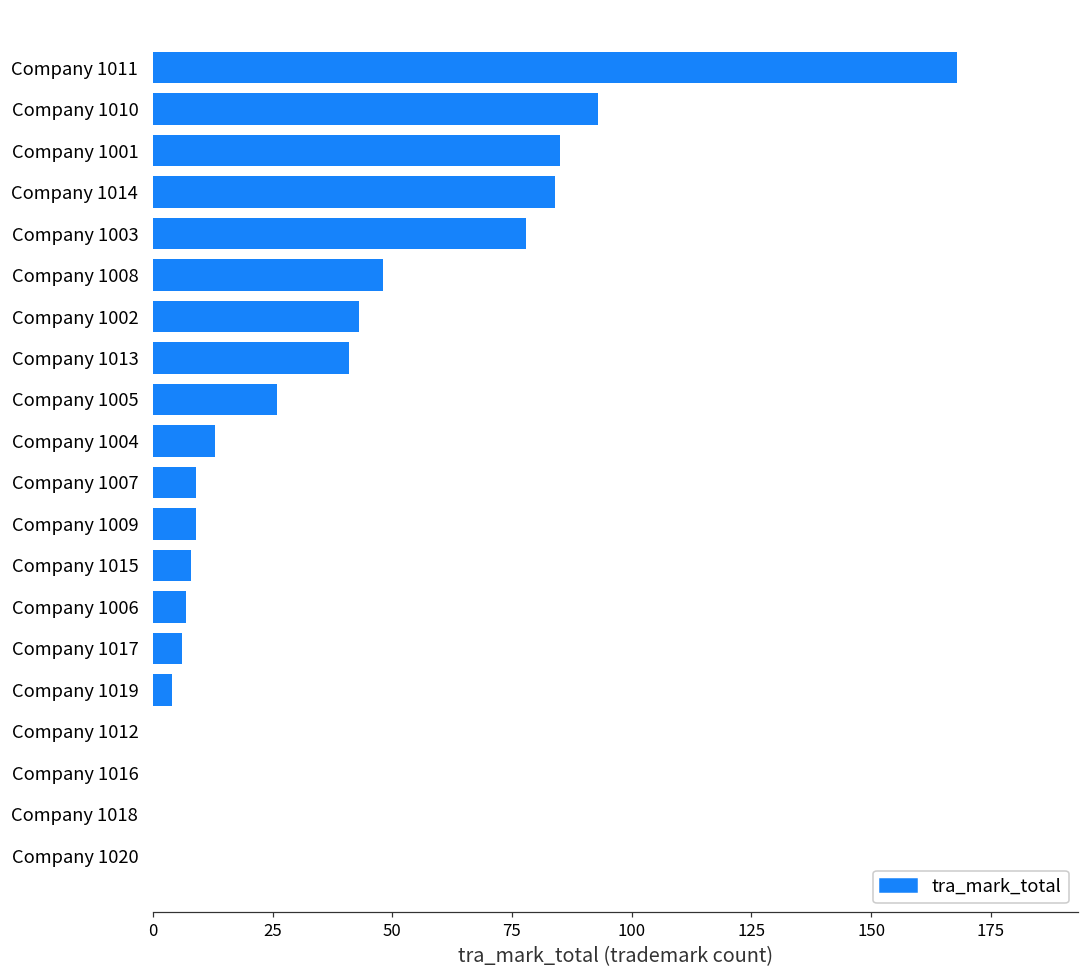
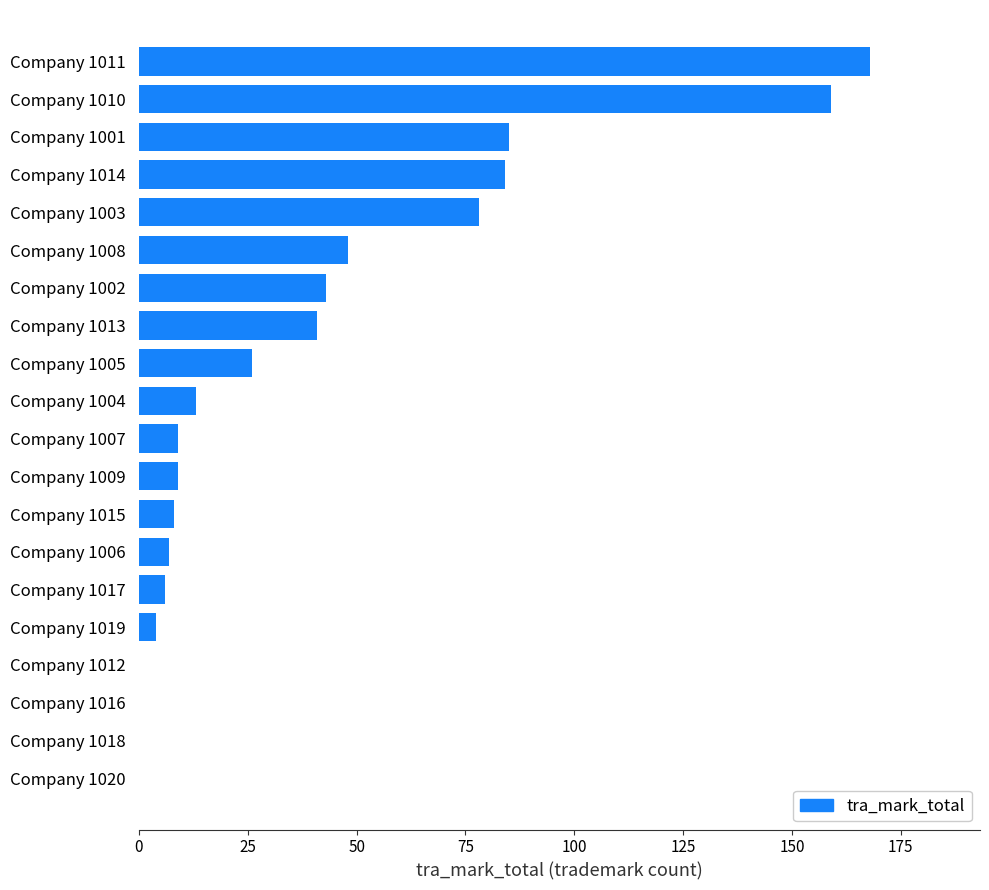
Company 1010: 93 -> 159
